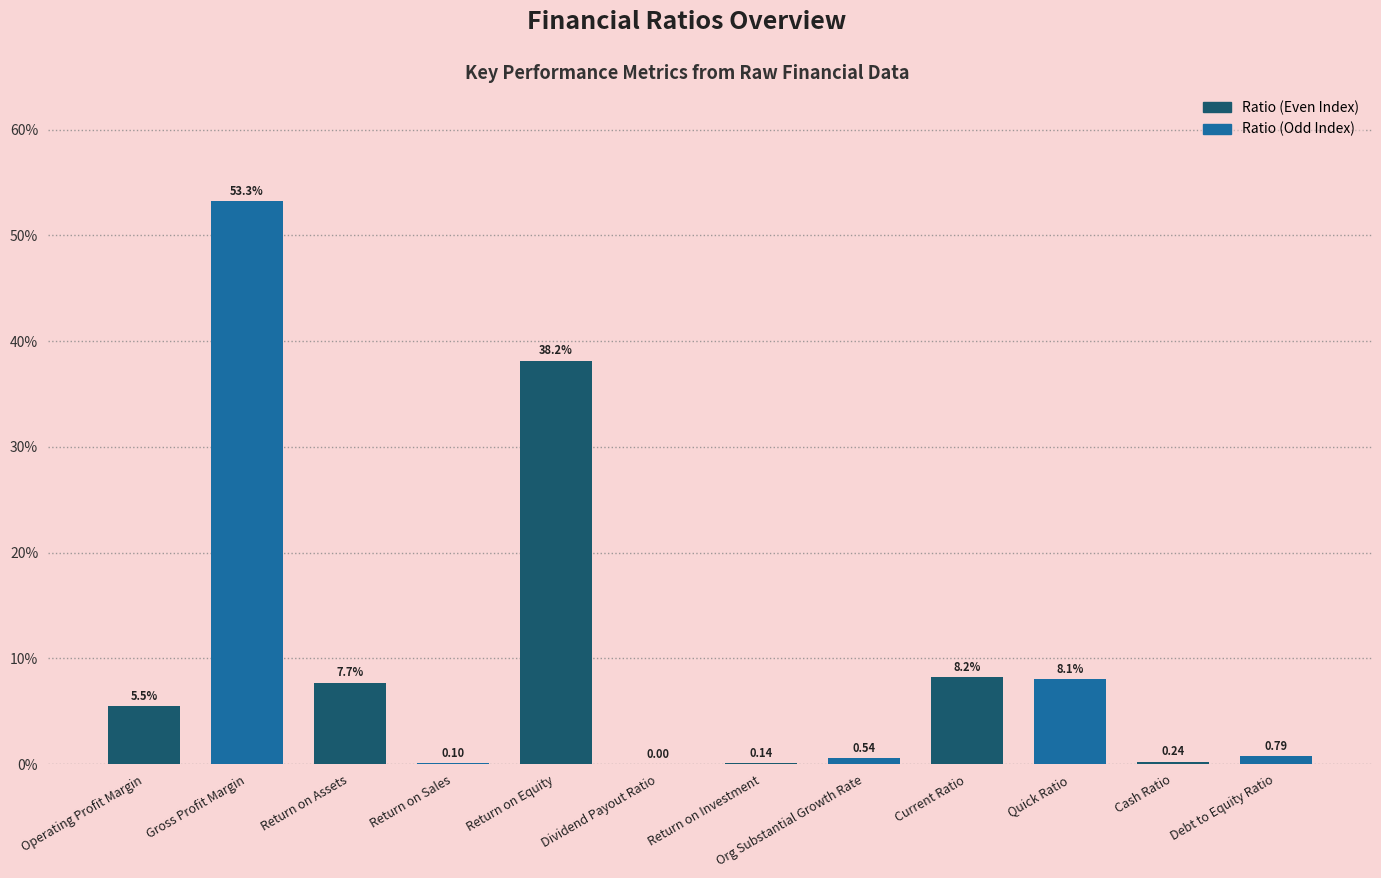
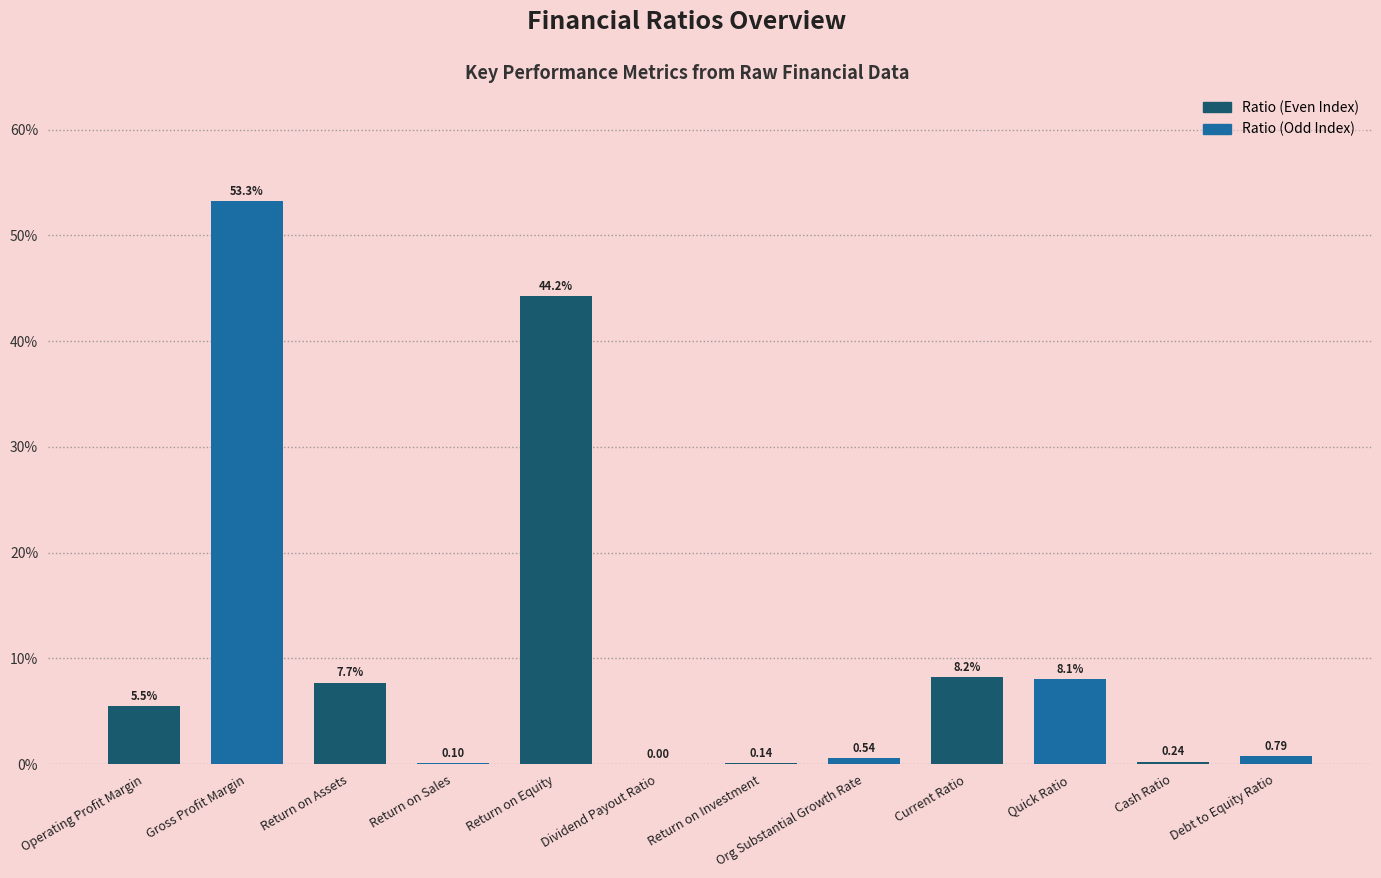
Return on Equity: 38.2% -> 44.2%
